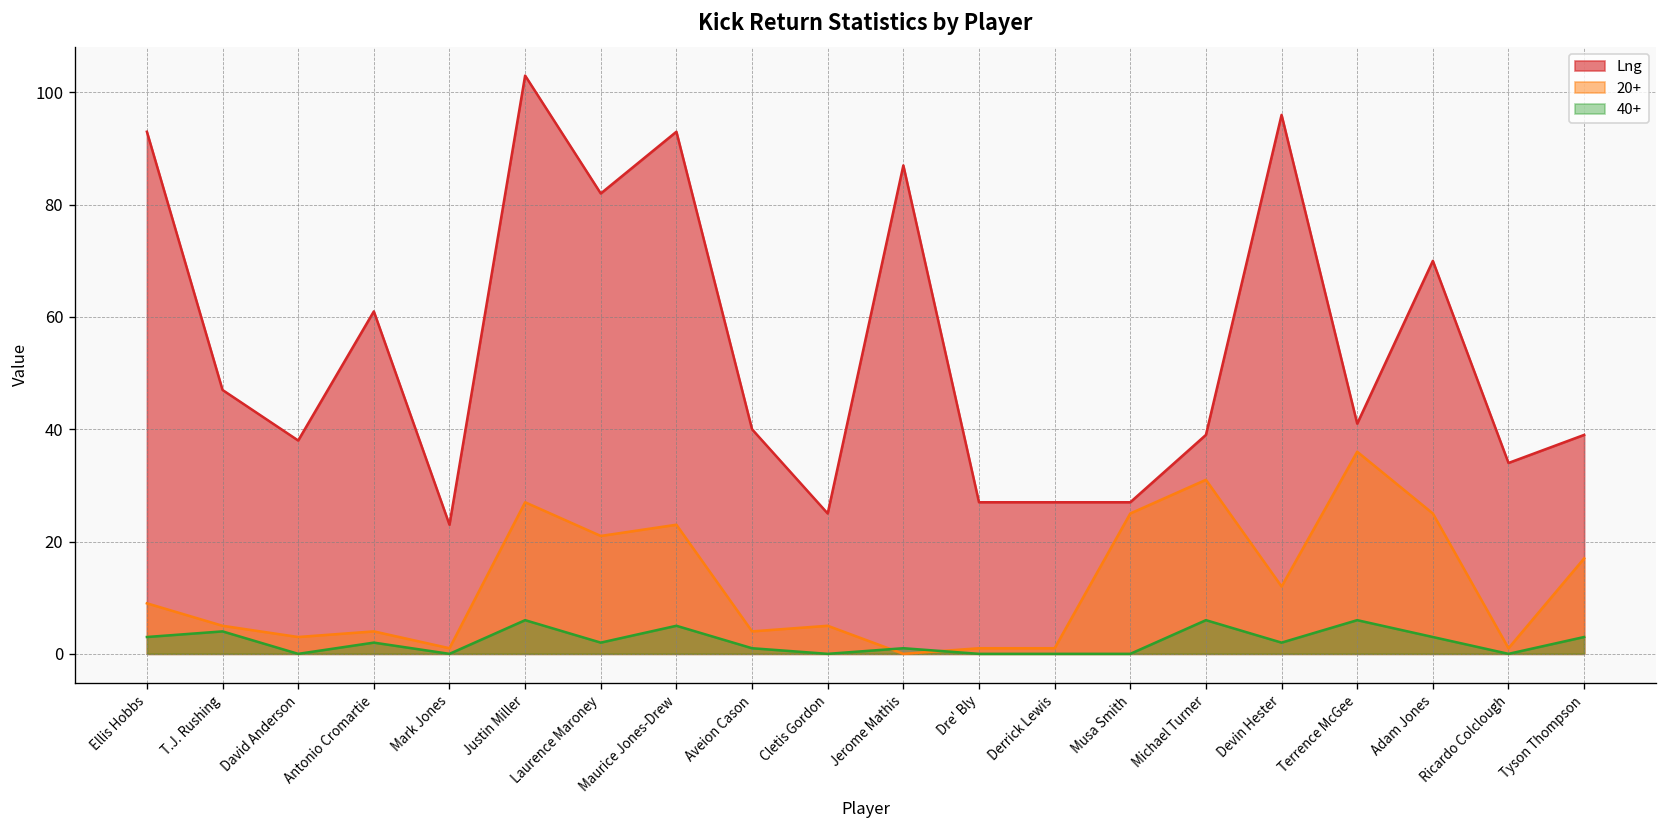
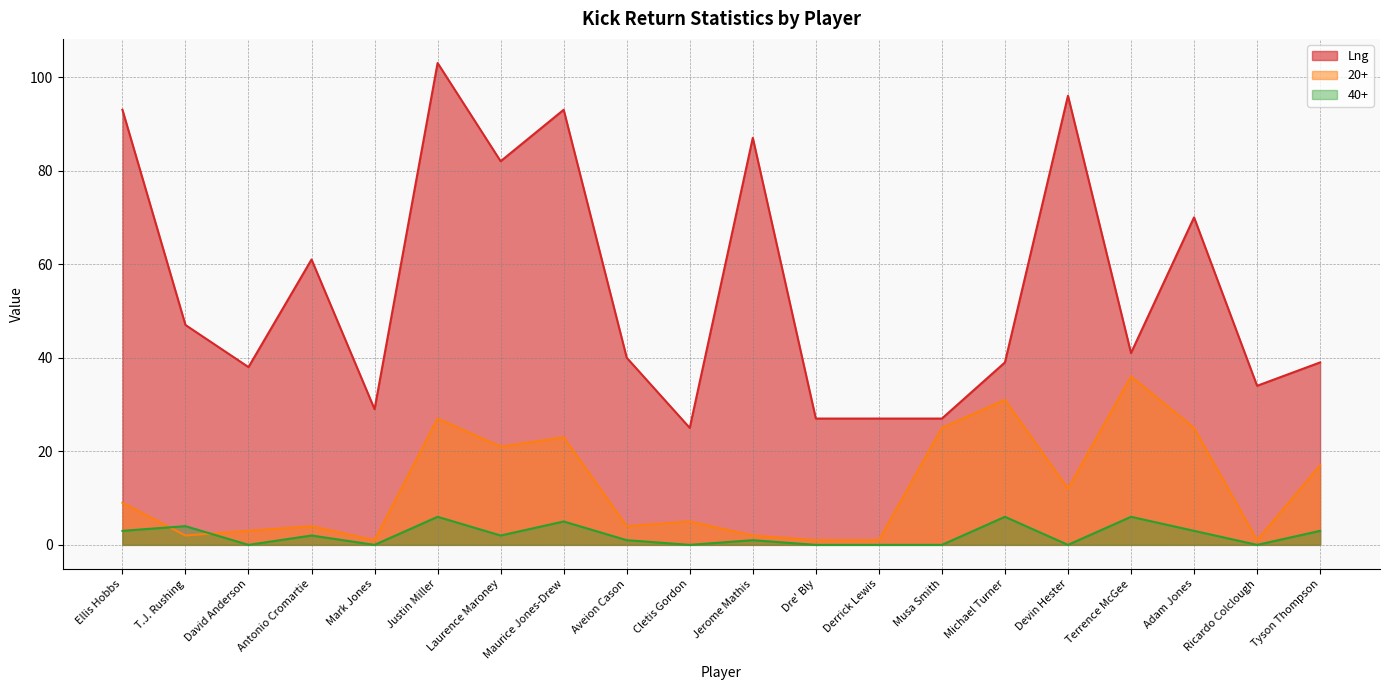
20+, T.J. Rushing: 5 -> 2
Lng, Mark Jones: 23 -> 29
20+, Jerome Mathis: 0 -> 2
40+, Devin Hester: 2 -> 0
